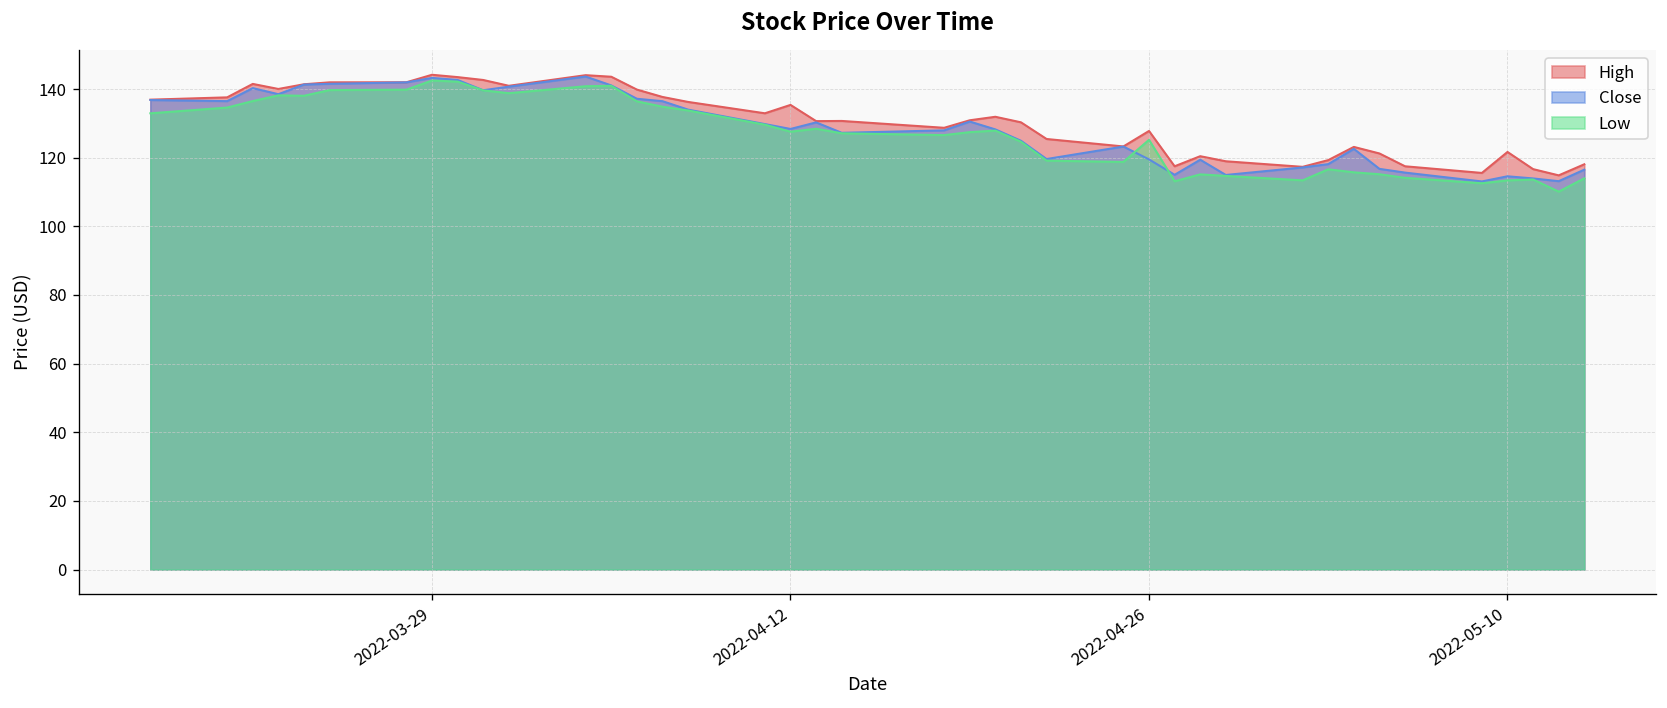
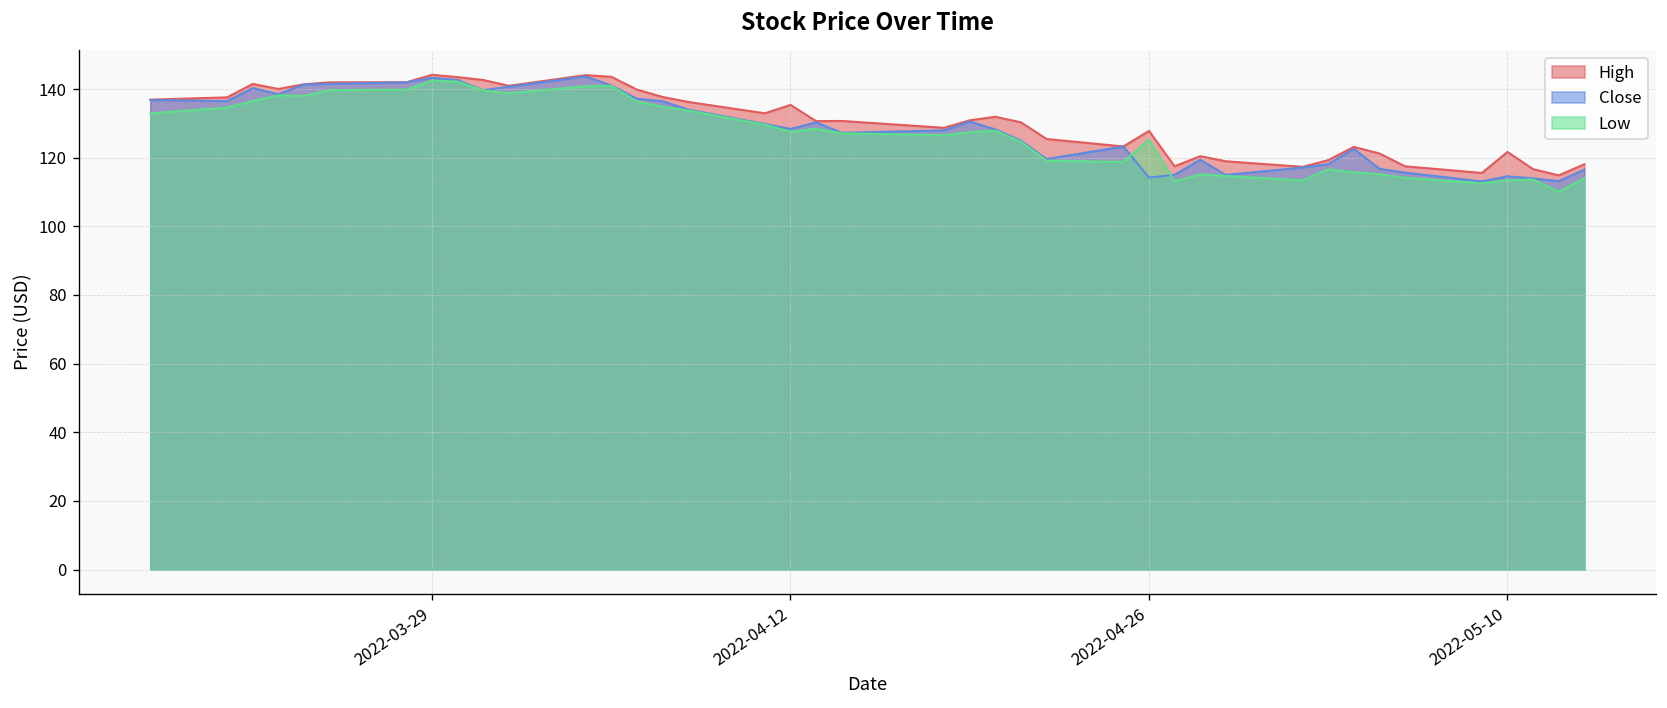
Close, 2022-04-26: 120 -> 114
